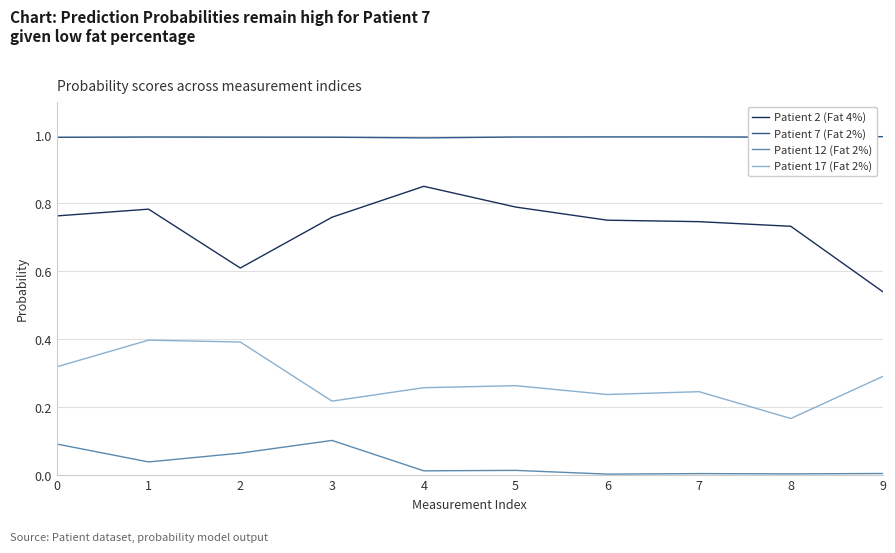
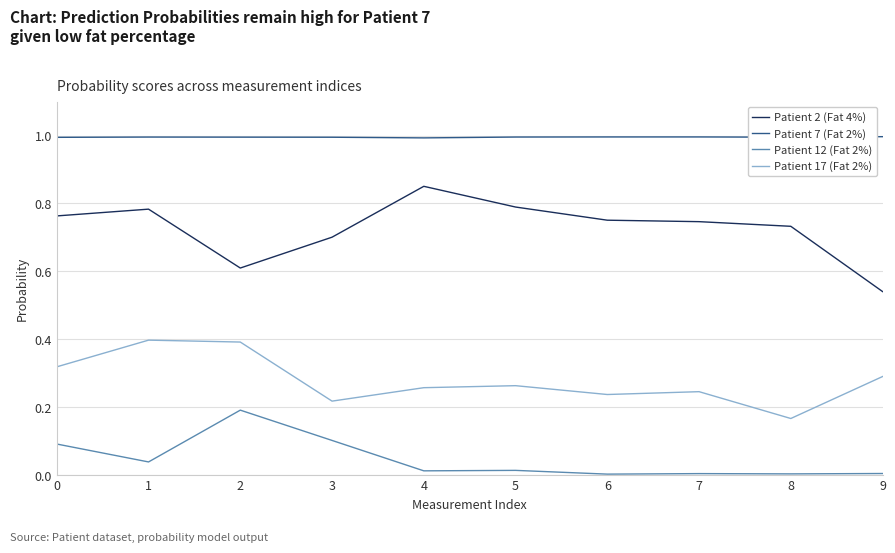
Patient 12 (Fat 2%), 2: 0.06 -> 0.19
Patient 2 (Fat 4%), 3: 0.76 -> 0.70
